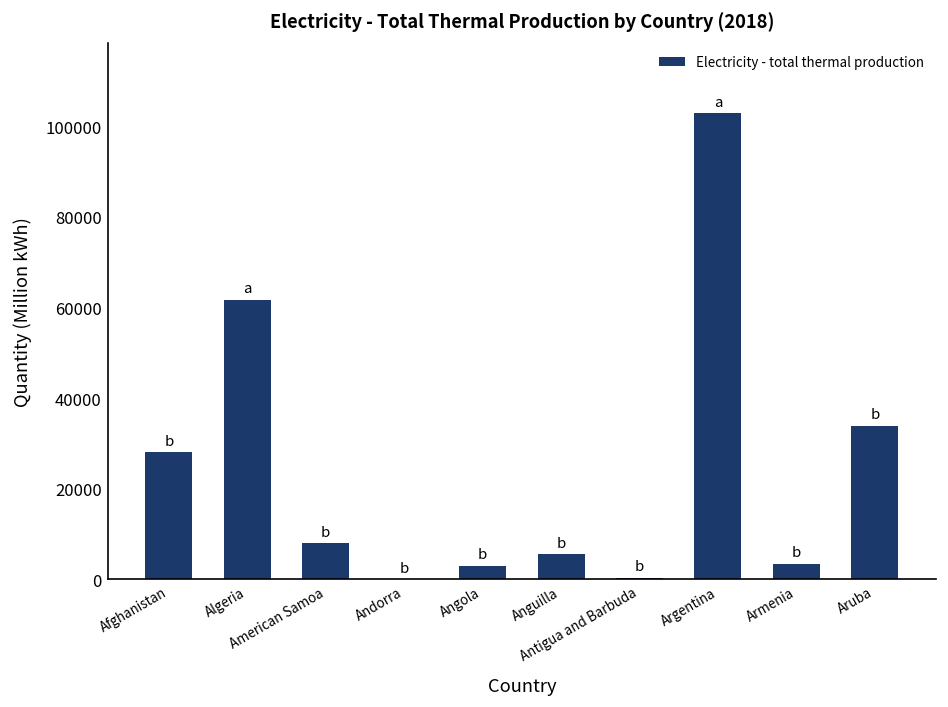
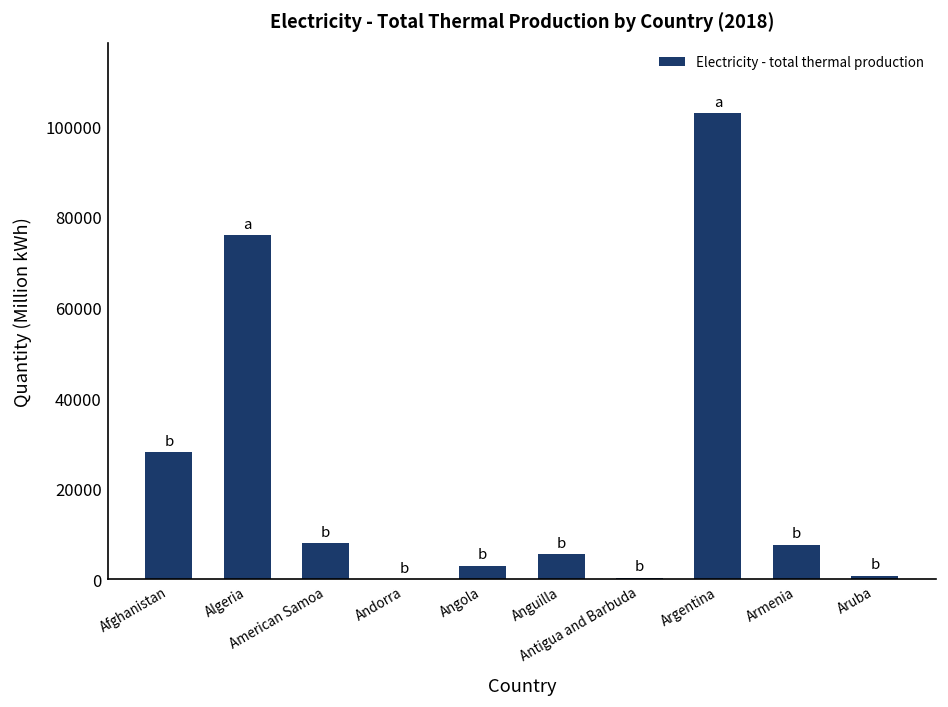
Algeria: 62000 -> 76000
Armenia: 3000 -> 8000
Aruba: 34000 -> 1000
